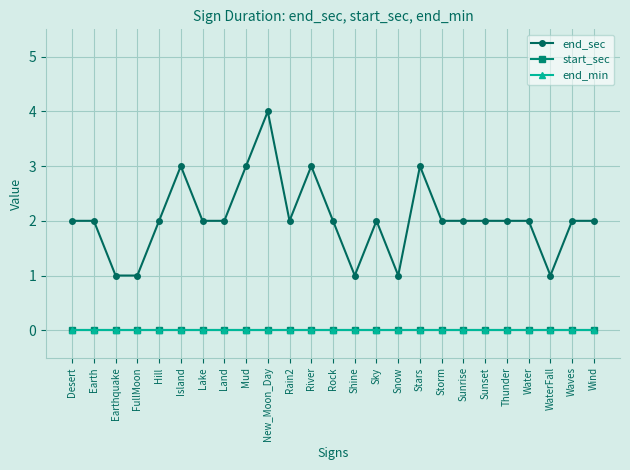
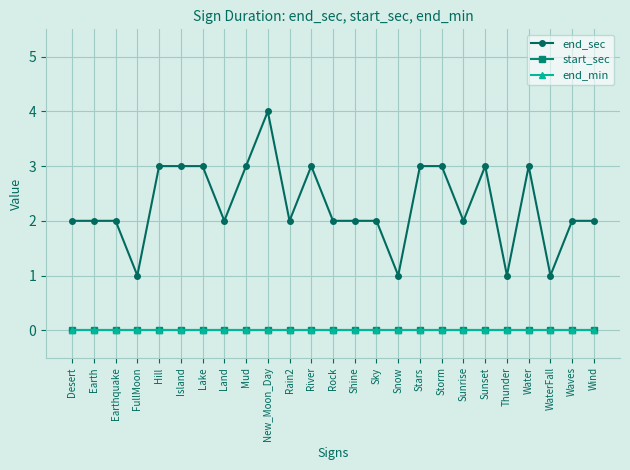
end_sec, Earthquake: 1 -> 2
end_sec, Hill: 2 -> 3
end_sec, Lake: 2 -> 3
end_sec, Shine: 1 -> 2
end_sec, Storm: 2 -> 3
end_sec, Sunset: 2 -> 3
end_sec, Thunder: 2 -> 1
end_sec, Water: 2 -> 3
